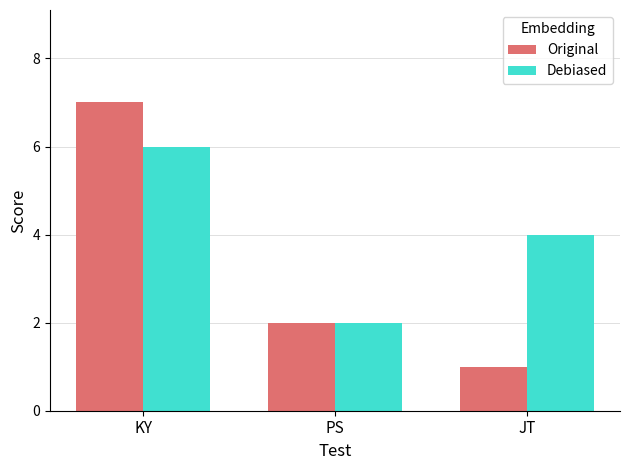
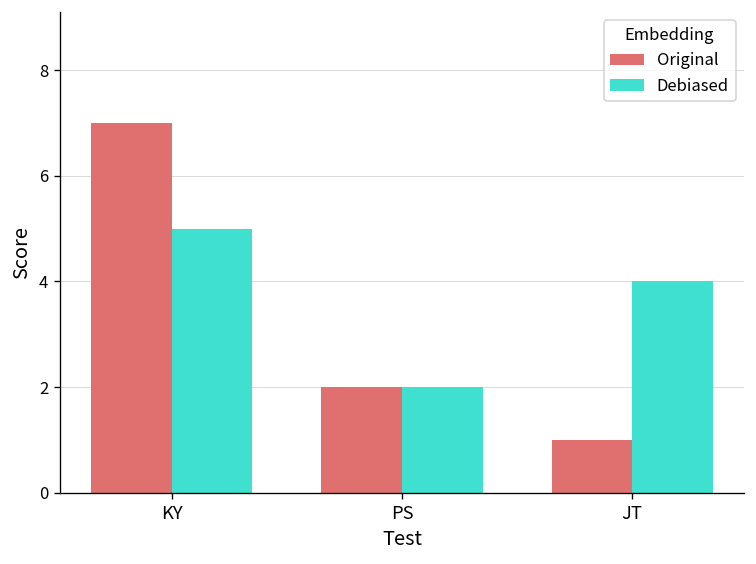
Debiased, KY: 6 -> 5
